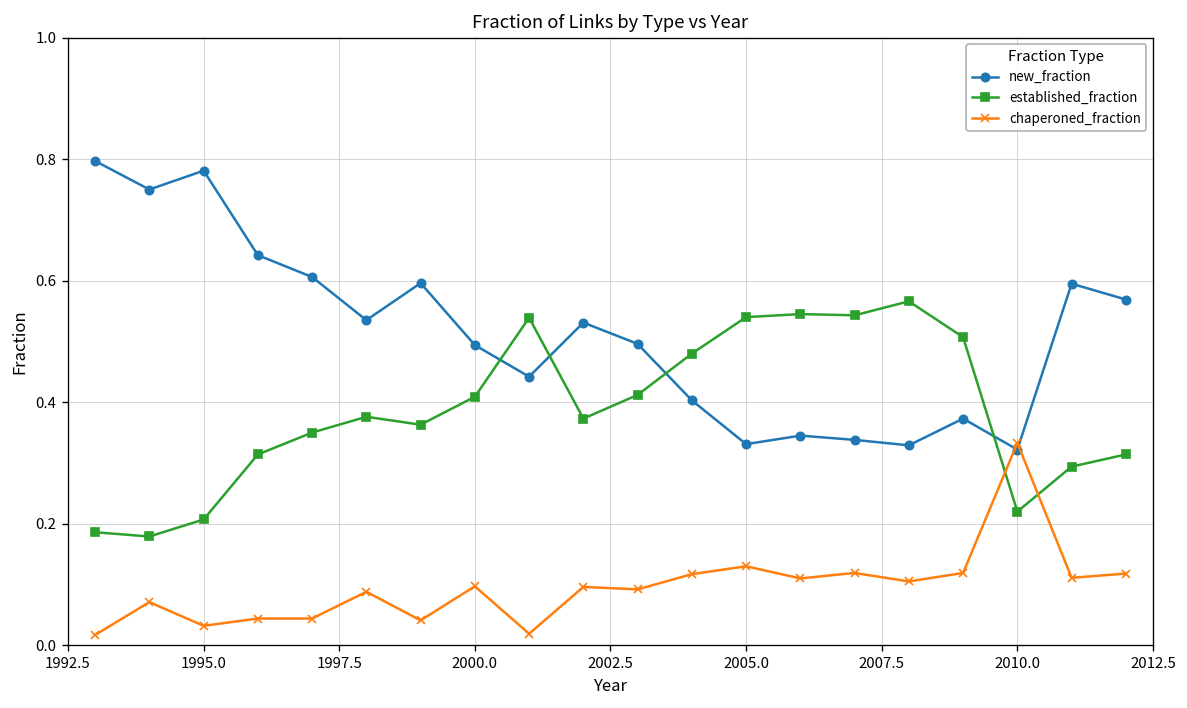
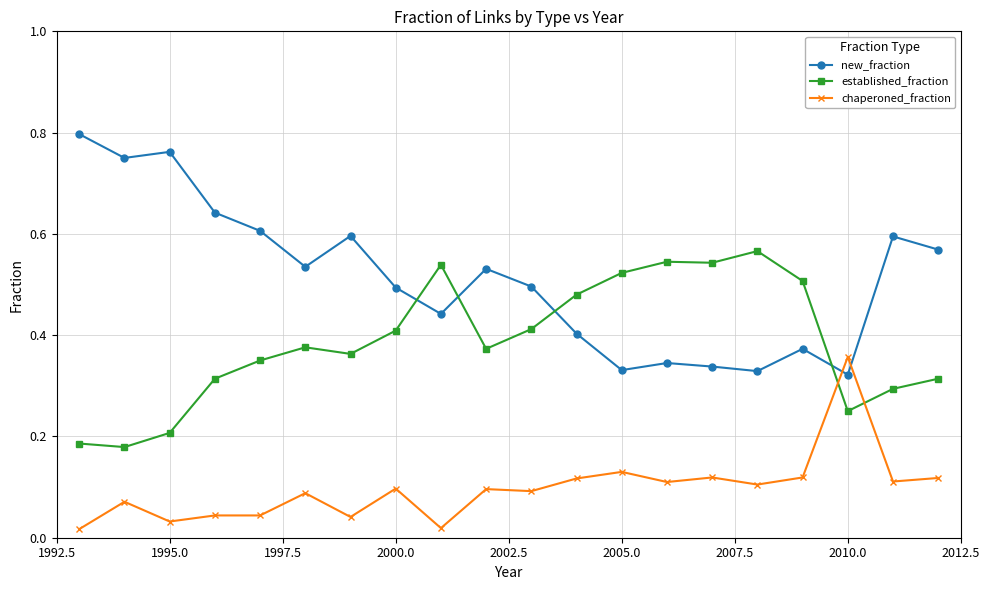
new_fraction, 1995.0: 0.78 -> 0.76
established_fraction, 2005.0: 0.54 -> 0.52
established_fraction, 2010.0: 0.22 -> 0.25
chaperoned_fraction, 2010.0: 0.33 -> 0.36
